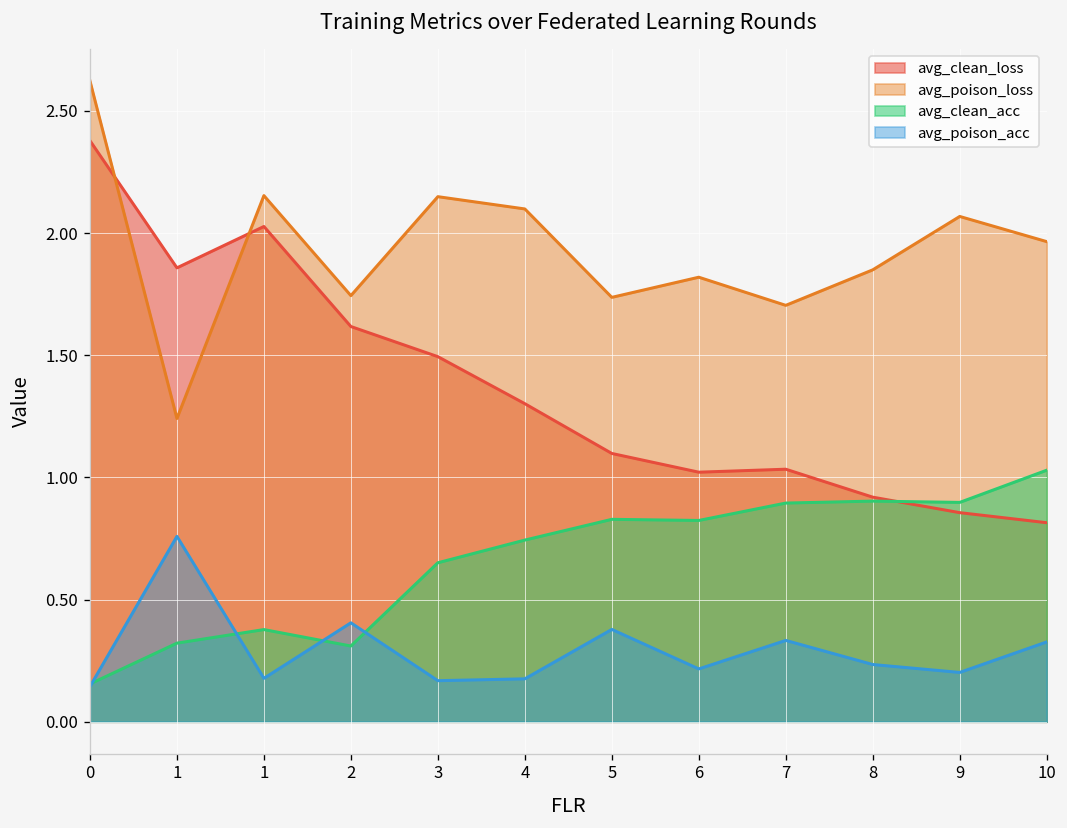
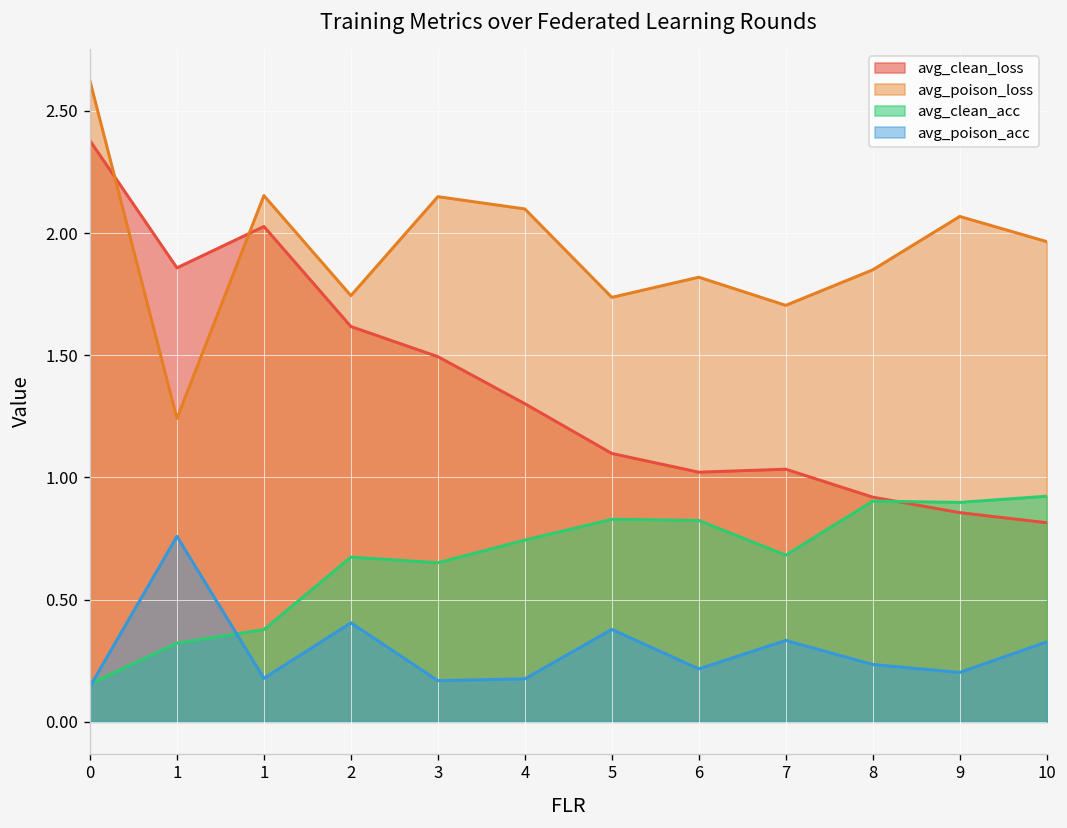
avg_clean_acc, 2: 0.31 -> 0.67
avg_clean_acc, 7: 0.90 -> 0.68
avg_clean_acc, 10: 1.03 -> 0.92
